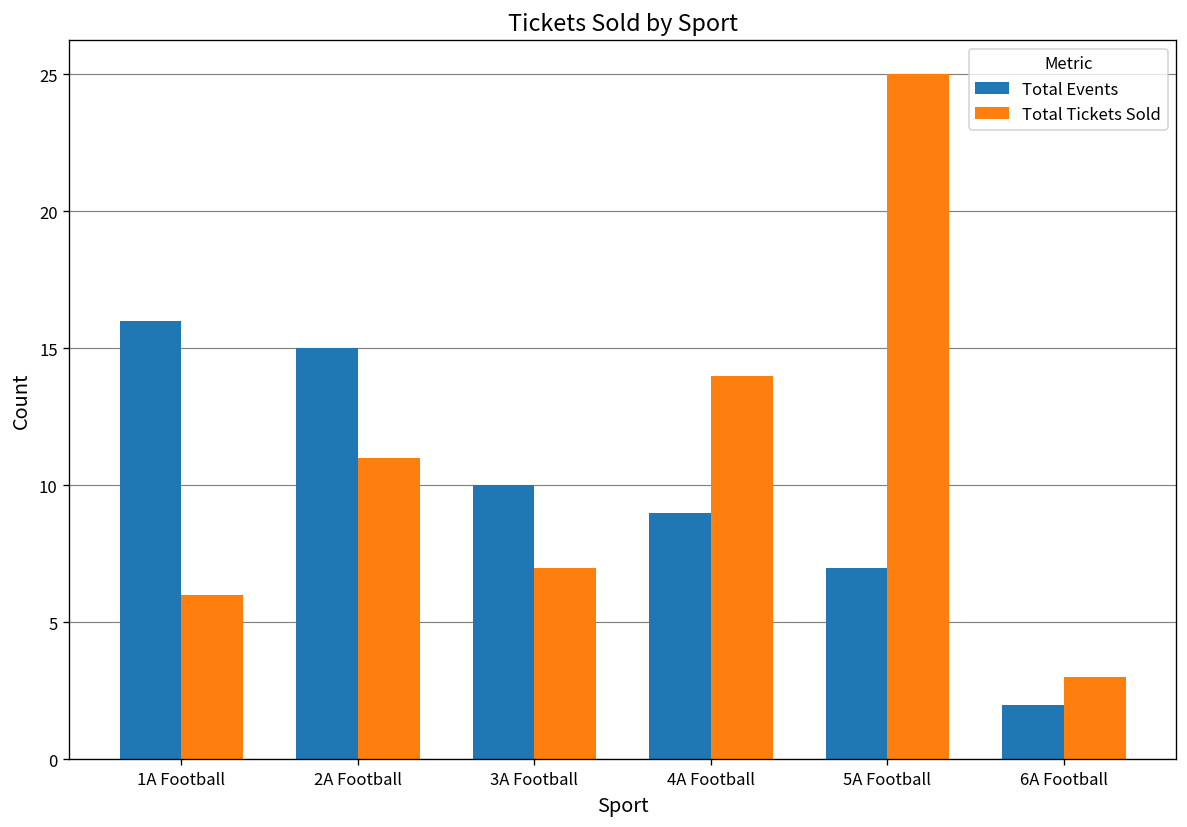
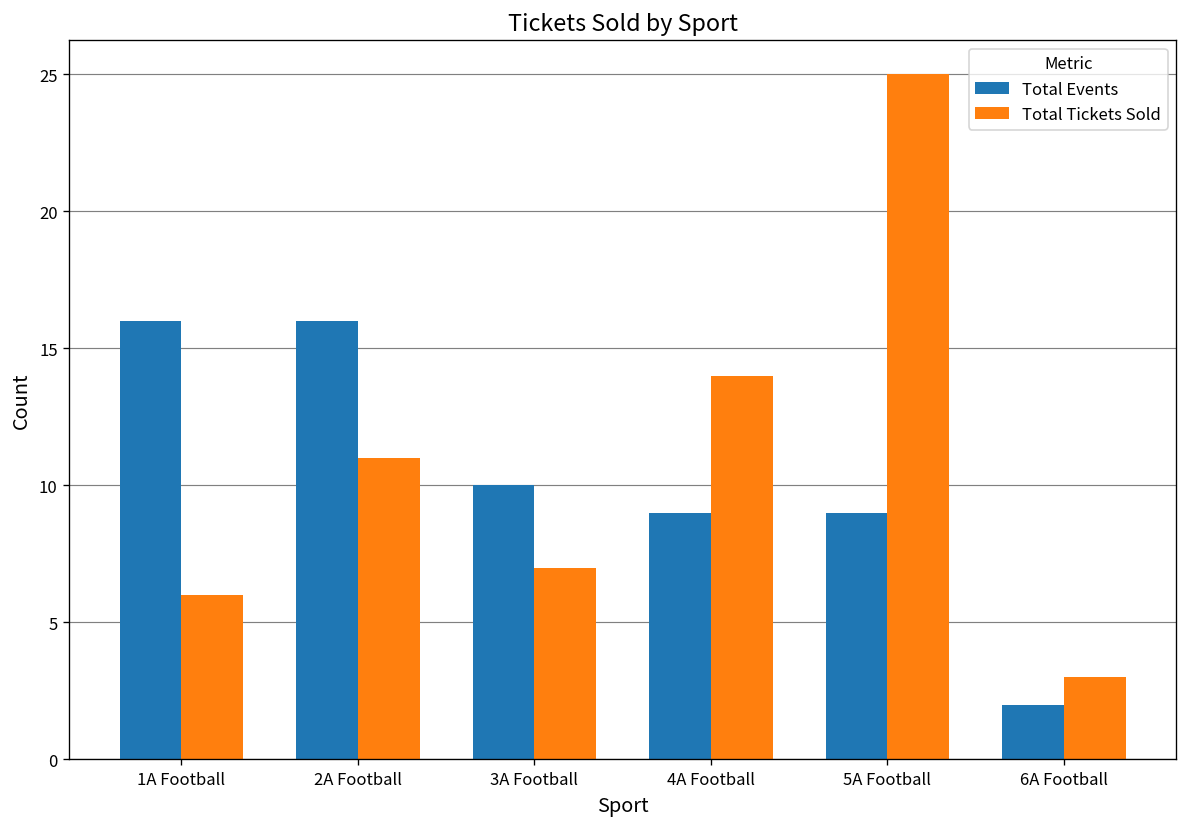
Total Events, 2A Football: 15 -> 16
Total Events, 5A Football: 7 -> 9
